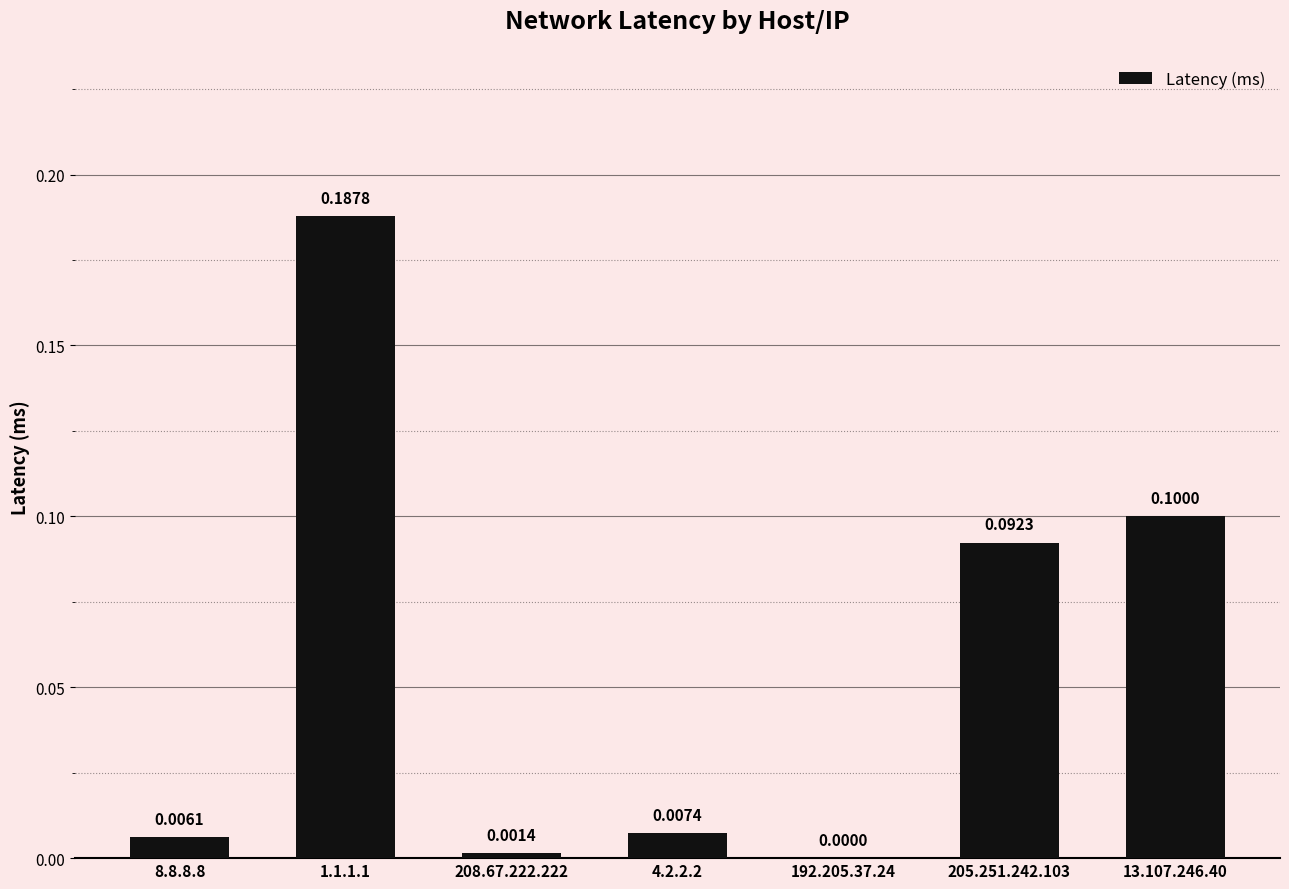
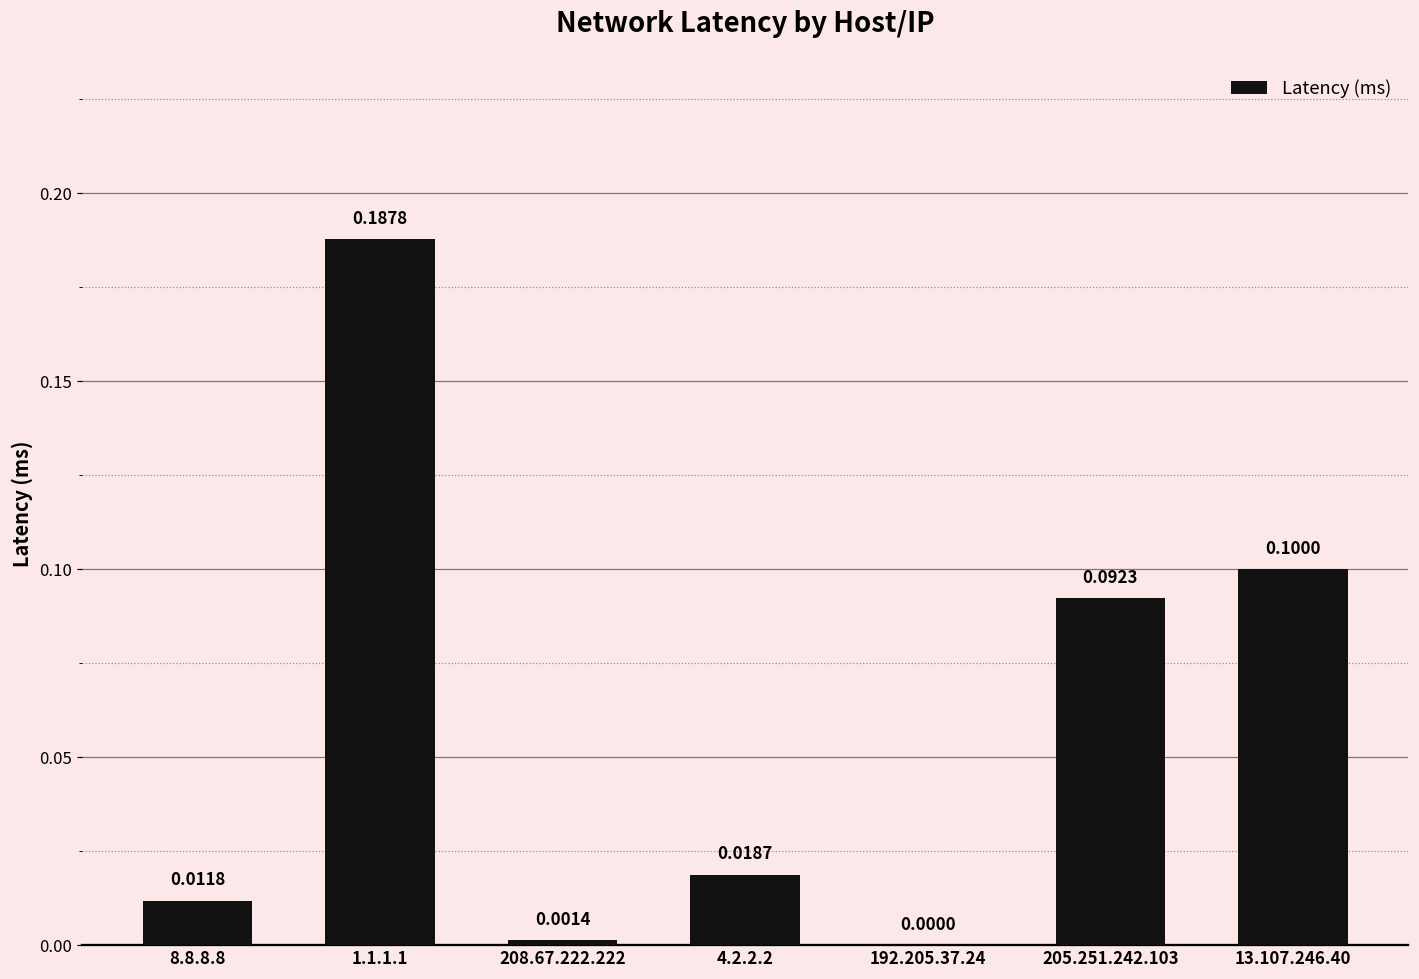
8.8.8.8: 0.0061 -> 0.0118
4.2.2.2: 0.0074 -> 0.0187
